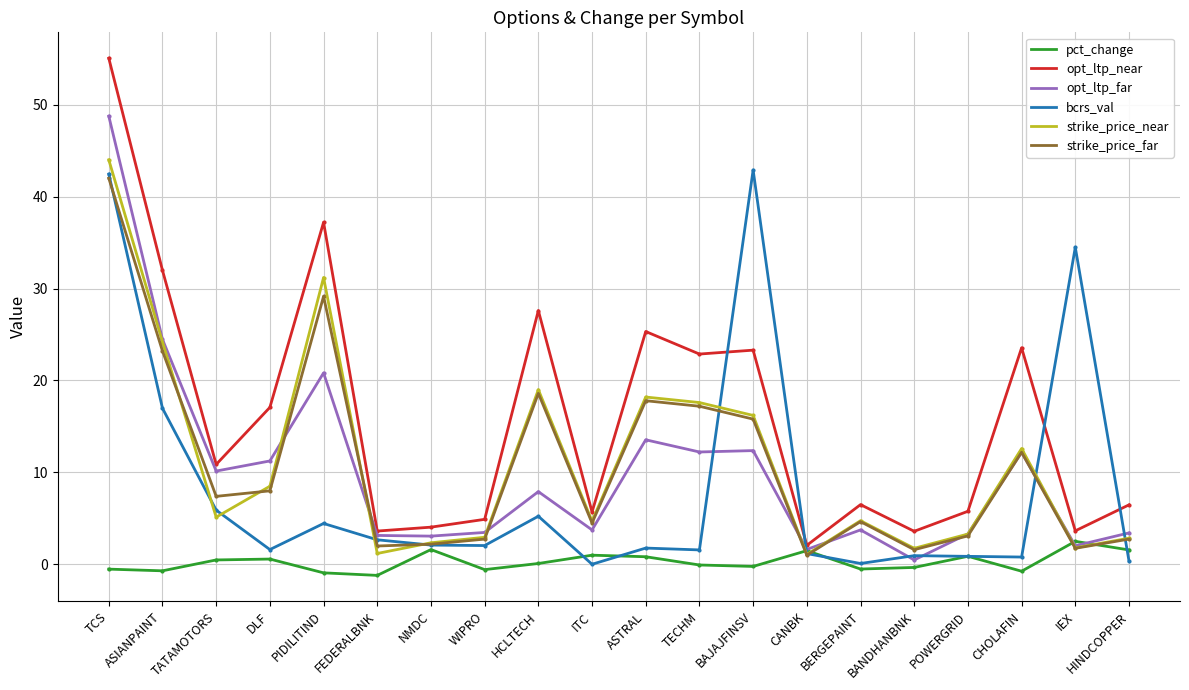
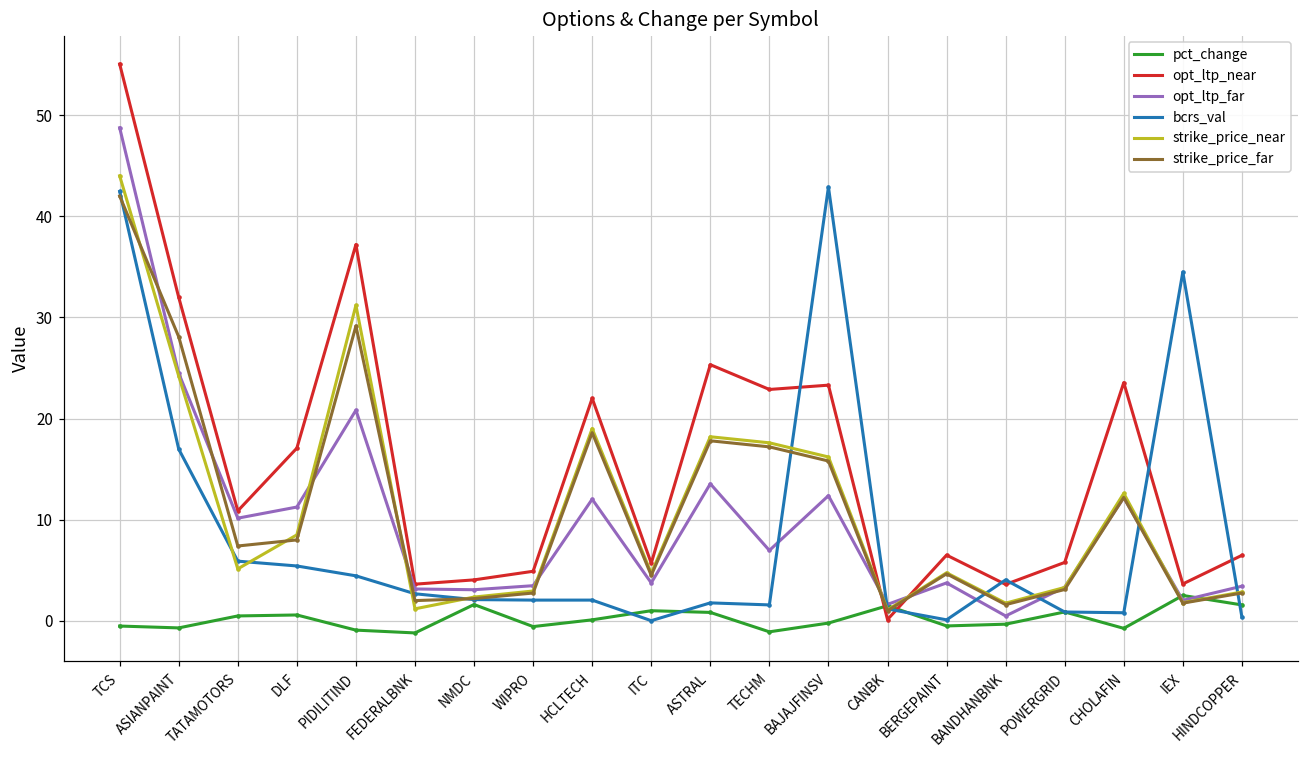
strike_price_far, ASIANPAINT: 23 -> 28
bcrs_val, DLF: 2 -> 5
opt_ltp_near, HCLTECH: 28 -> 22
opt_ltp_far, HCLTECH: 8 -> 12
bcrs_val, HCLTECH: 5 -> 2
pct_change, TECHM: 0 -> -1
opt_ltp_far, TECHM: 12 -> 7
opt_ltp_near, CANBK: 2 -> 0
bcrs_val, BANDHANBNK: 1 -> 4
